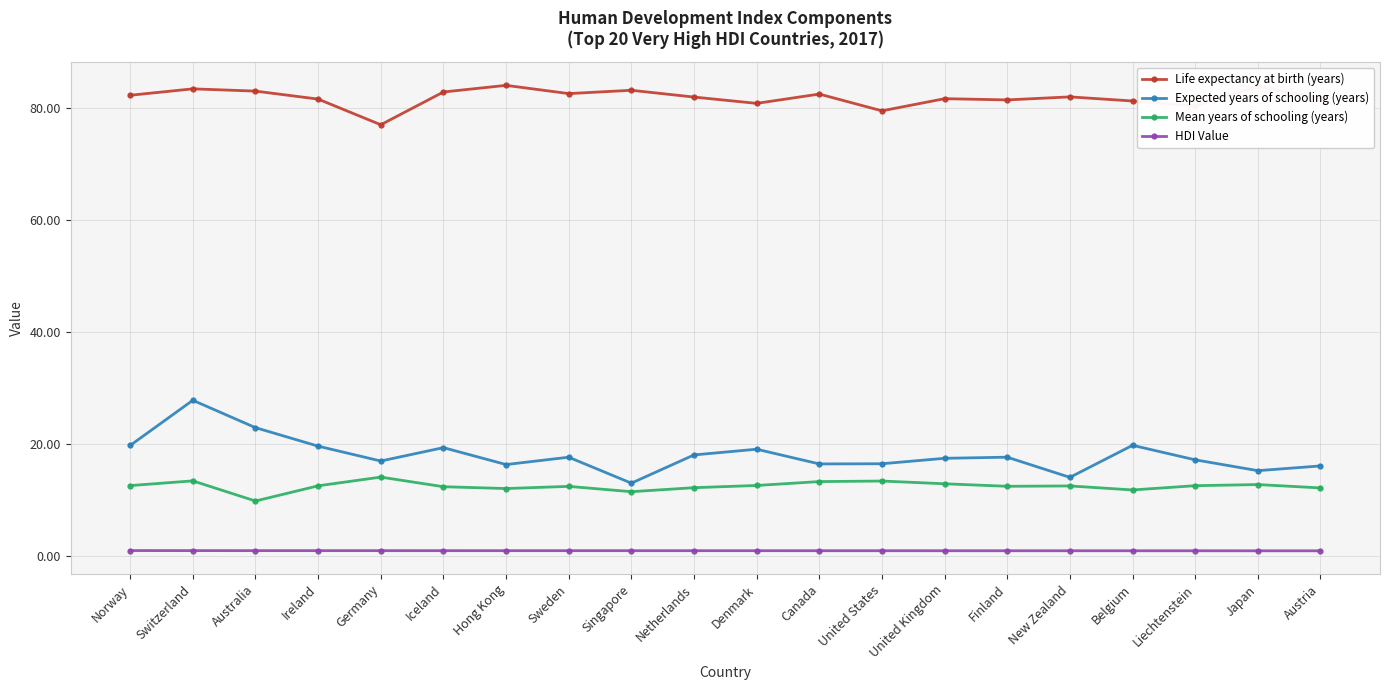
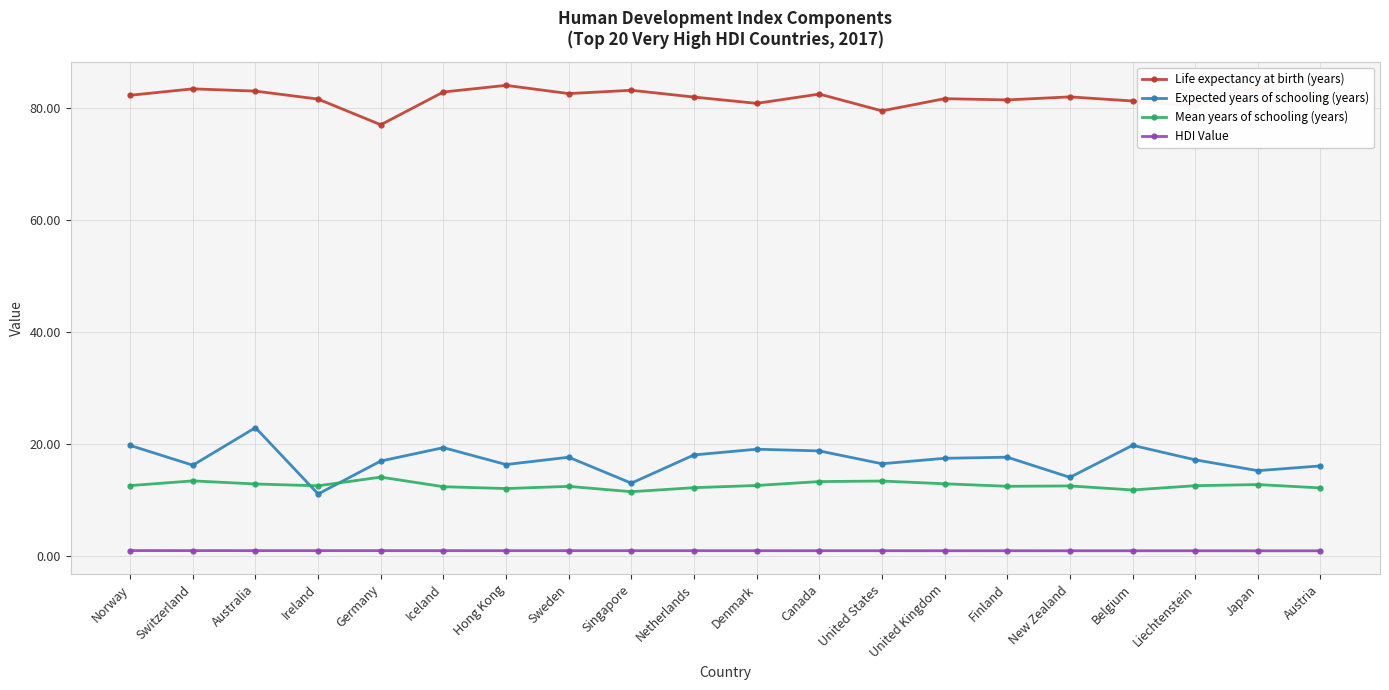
Expected years of schooling (years), Switzerland: 28 -> 16
Mean years of schooling (years), Australia: 10 -> 13
Expected years of schooling (years), Ireland: 20 -> 11
Expected years of schooling (years), Canada: 16 -> 19
